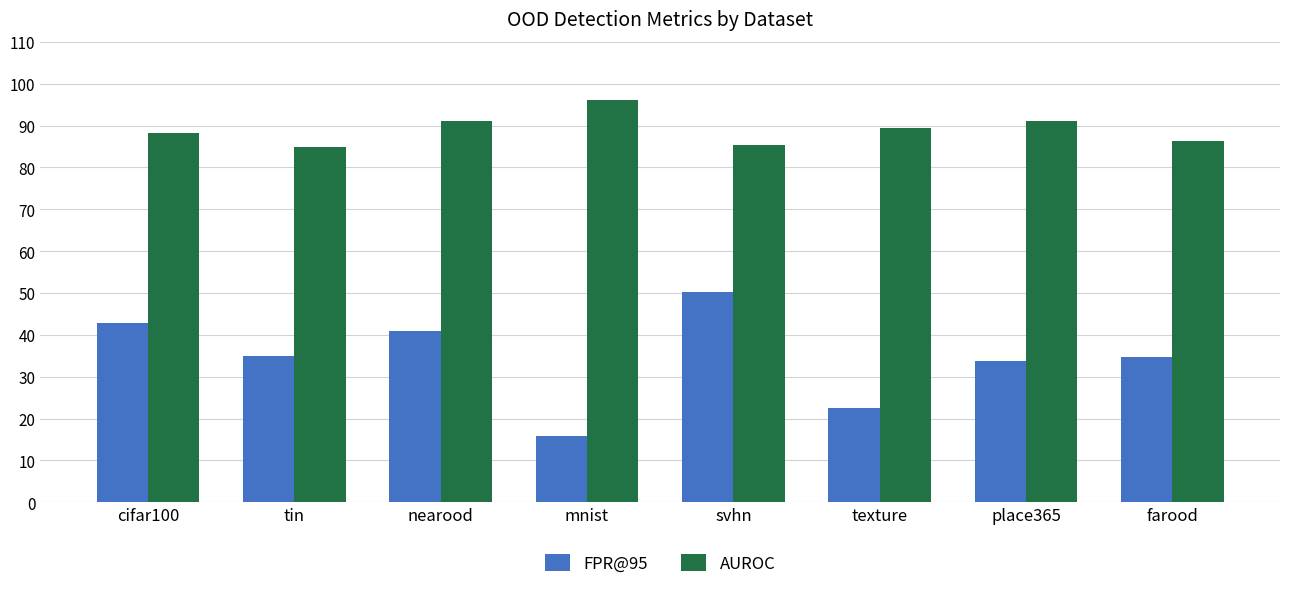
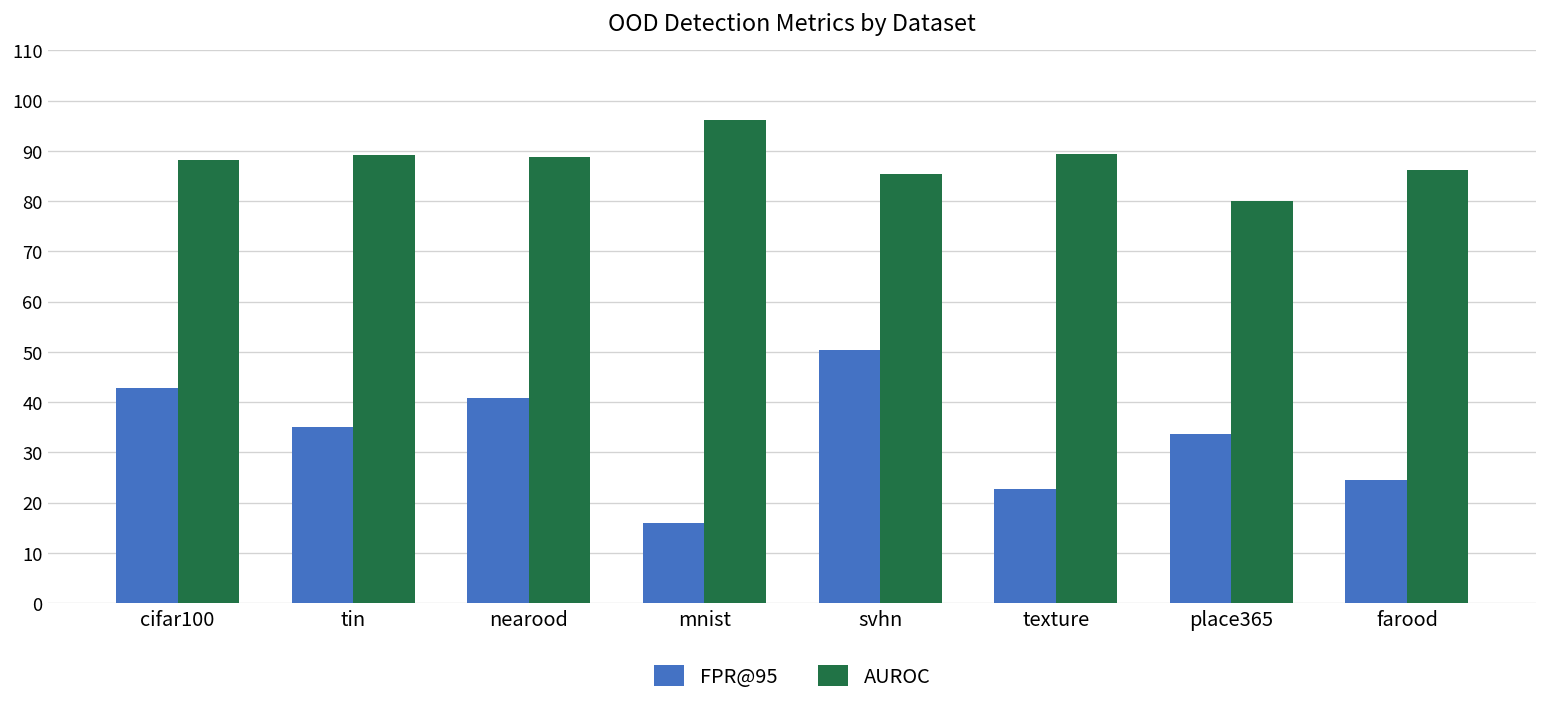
AUROC, tin: 85 -> 89
AUROC, nearood: 91 -> 89
AUROC, place365: 91 -> 80
FPR@95, farood: 35 -> 25
